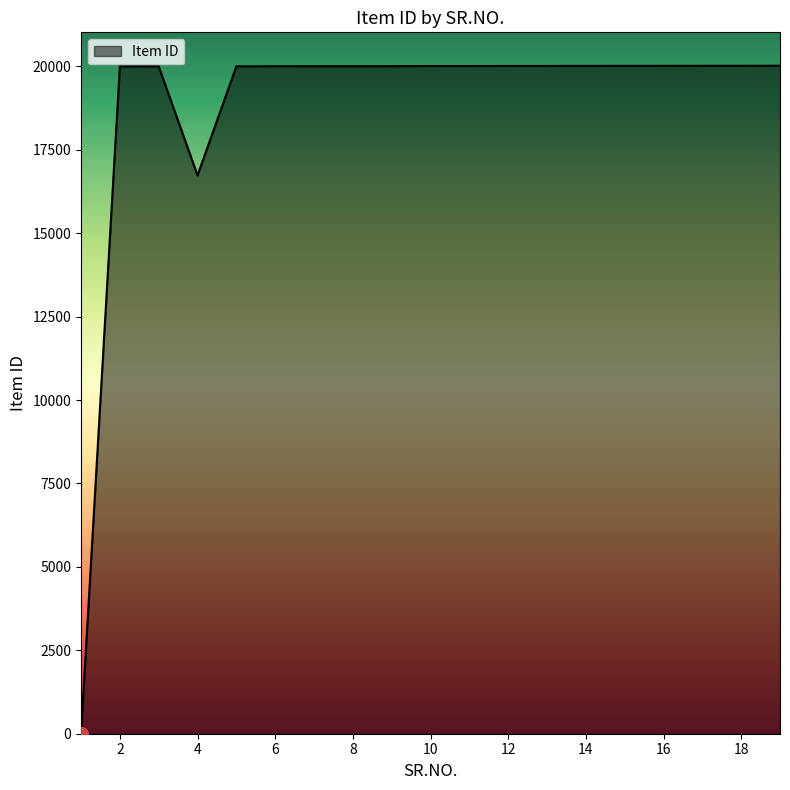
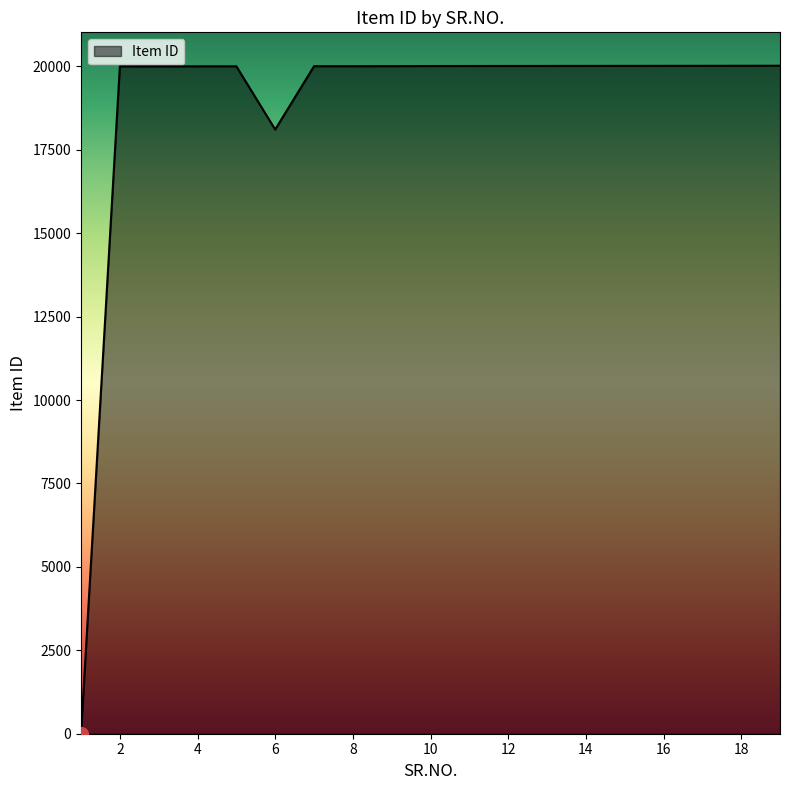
Item ID, 4: 16700 -> 20000
Item ID, 6: 20000 -> 18100
